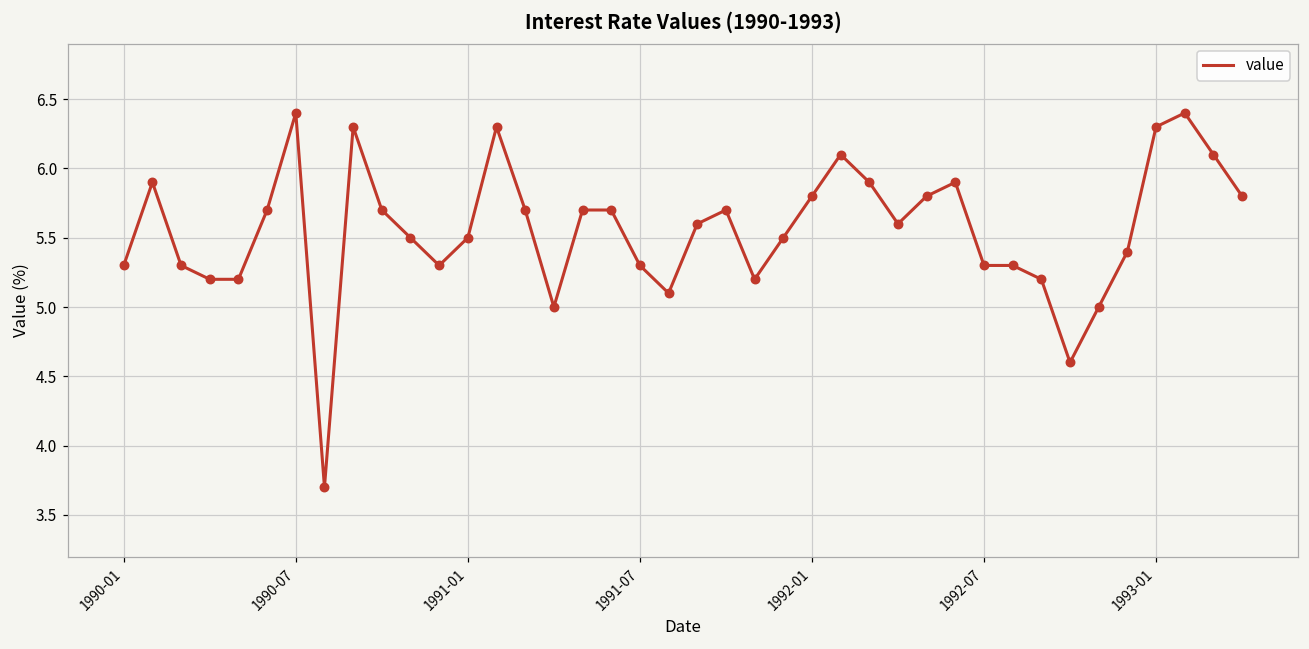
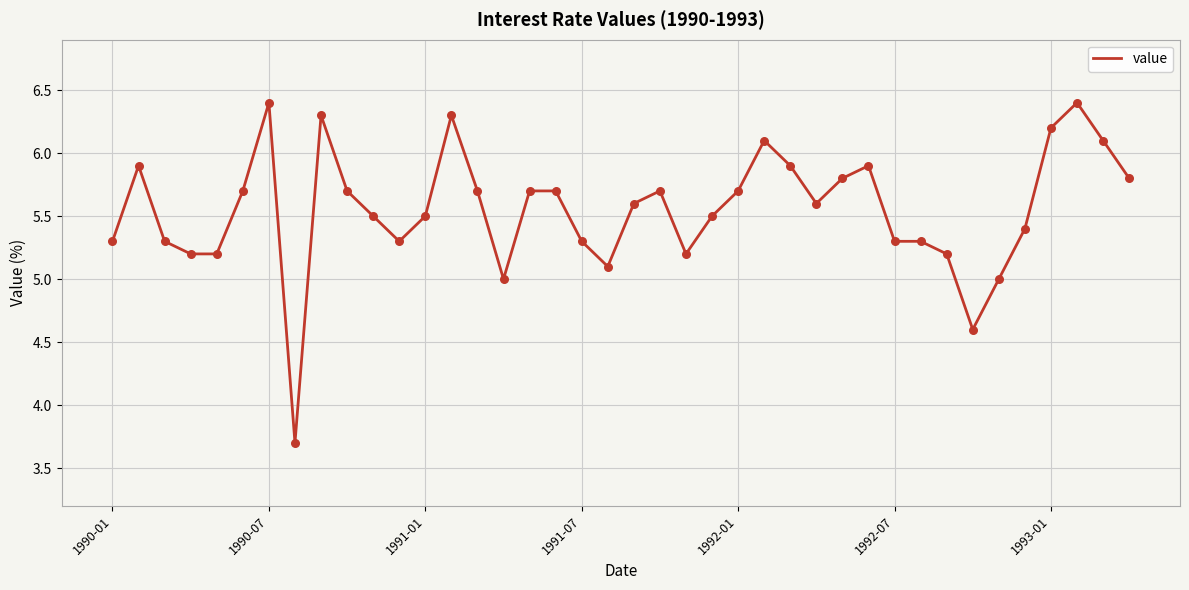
1992-01: 5.8 -> 5.7
1993-01: 6.3 -> 6.2
